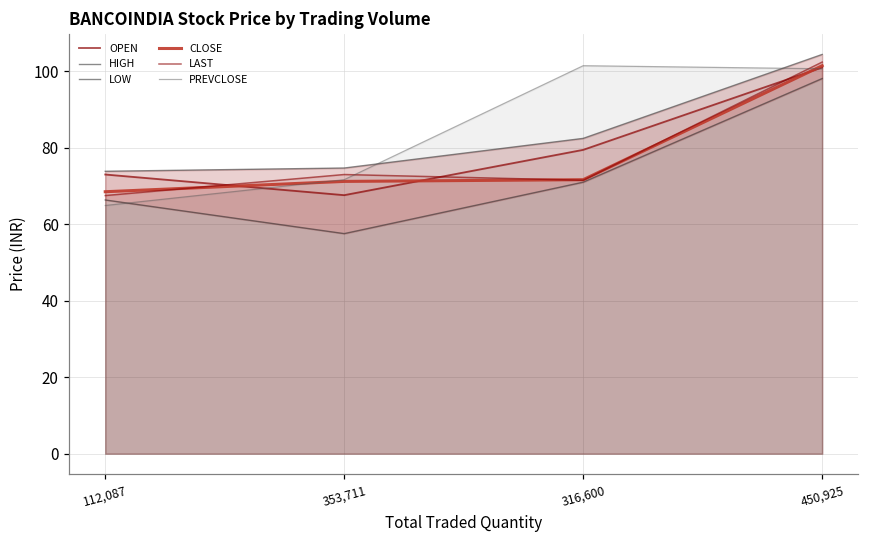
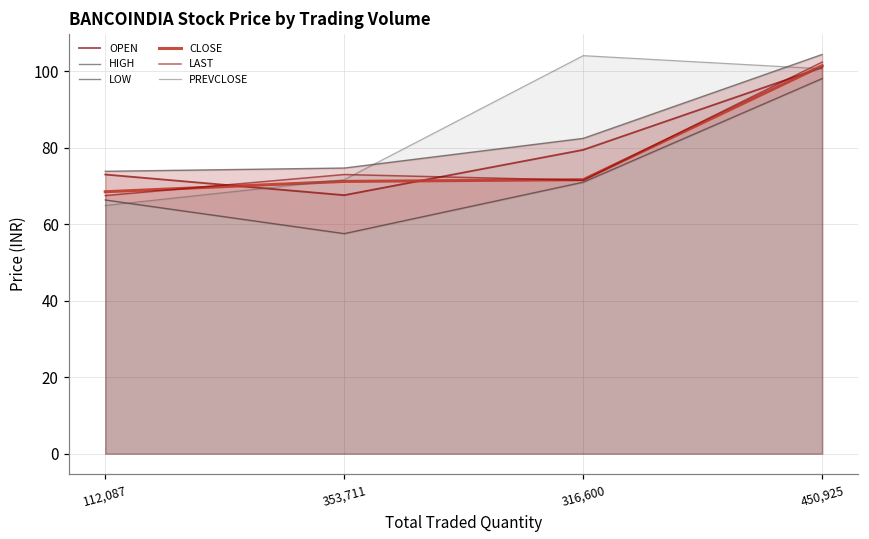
PREVCLOSE, 316,600: 101 -> 104
